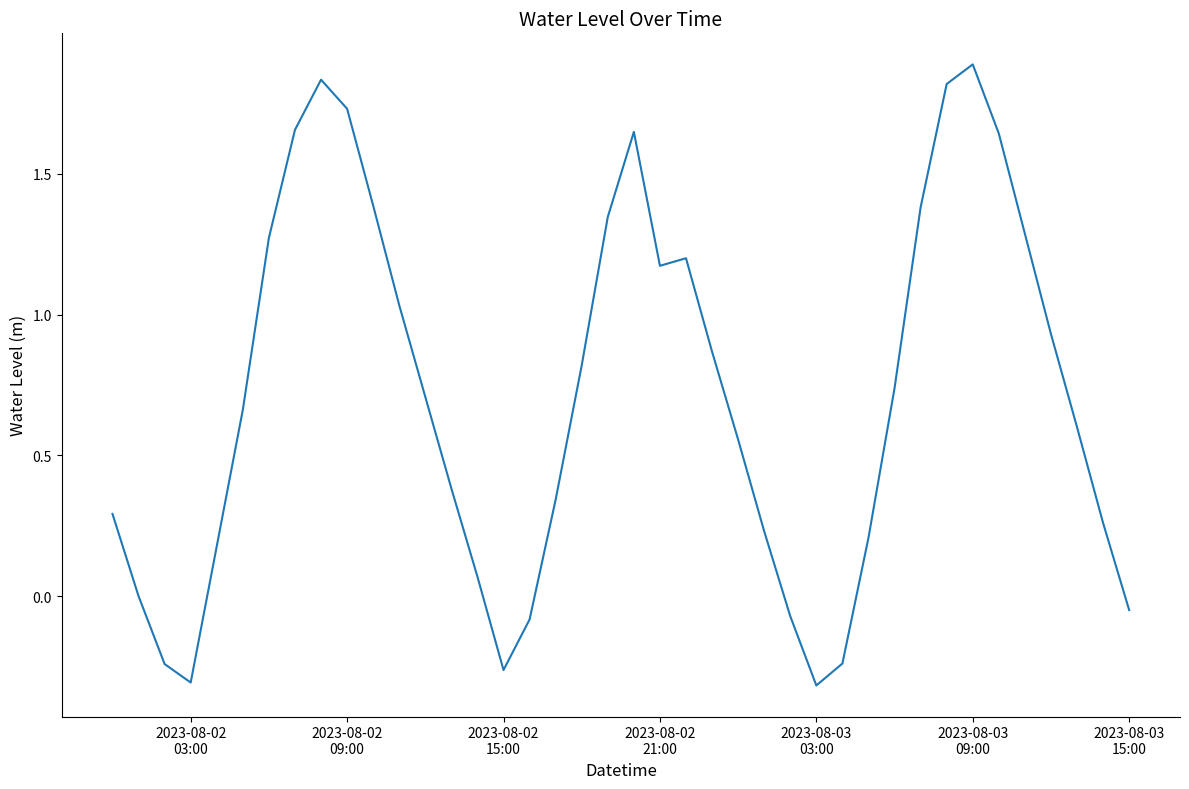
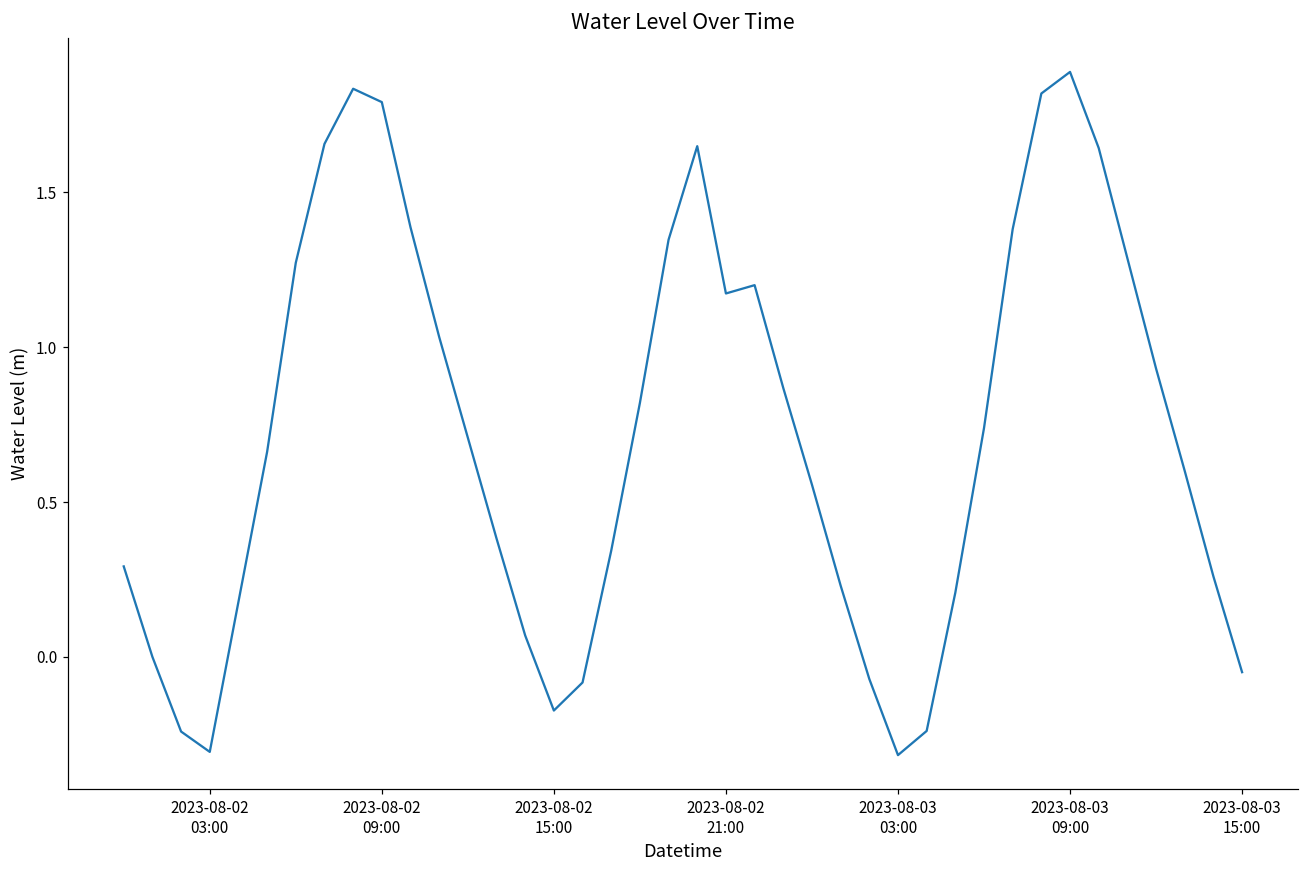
2023-08-02 09:00: 1.73 -> 1.79
2023-08-02 15:00: -0.26 -> -0.17
